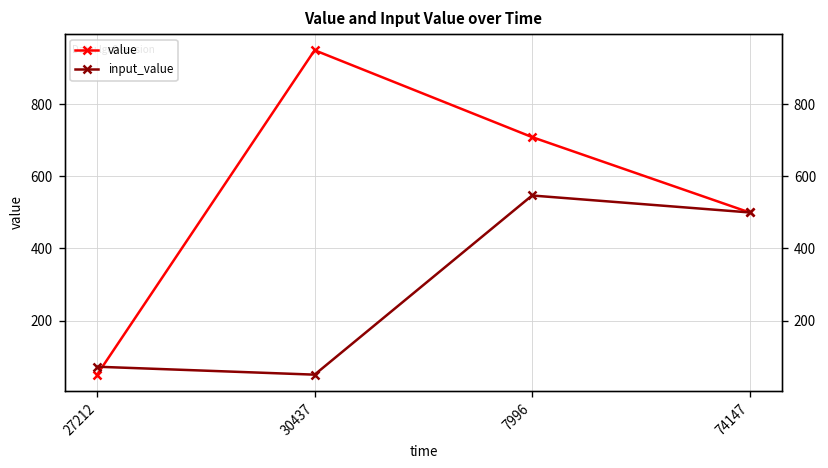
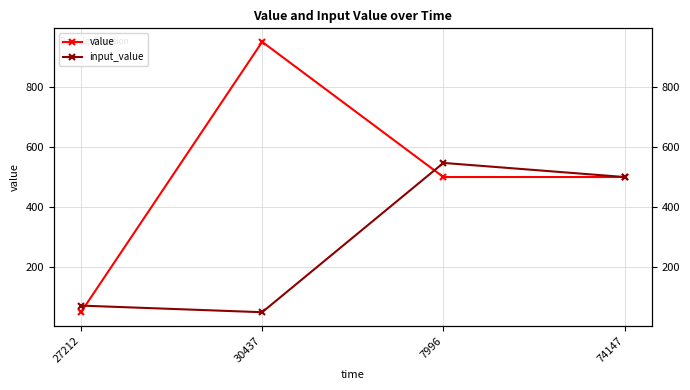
value, 7996: 710 -> 500
